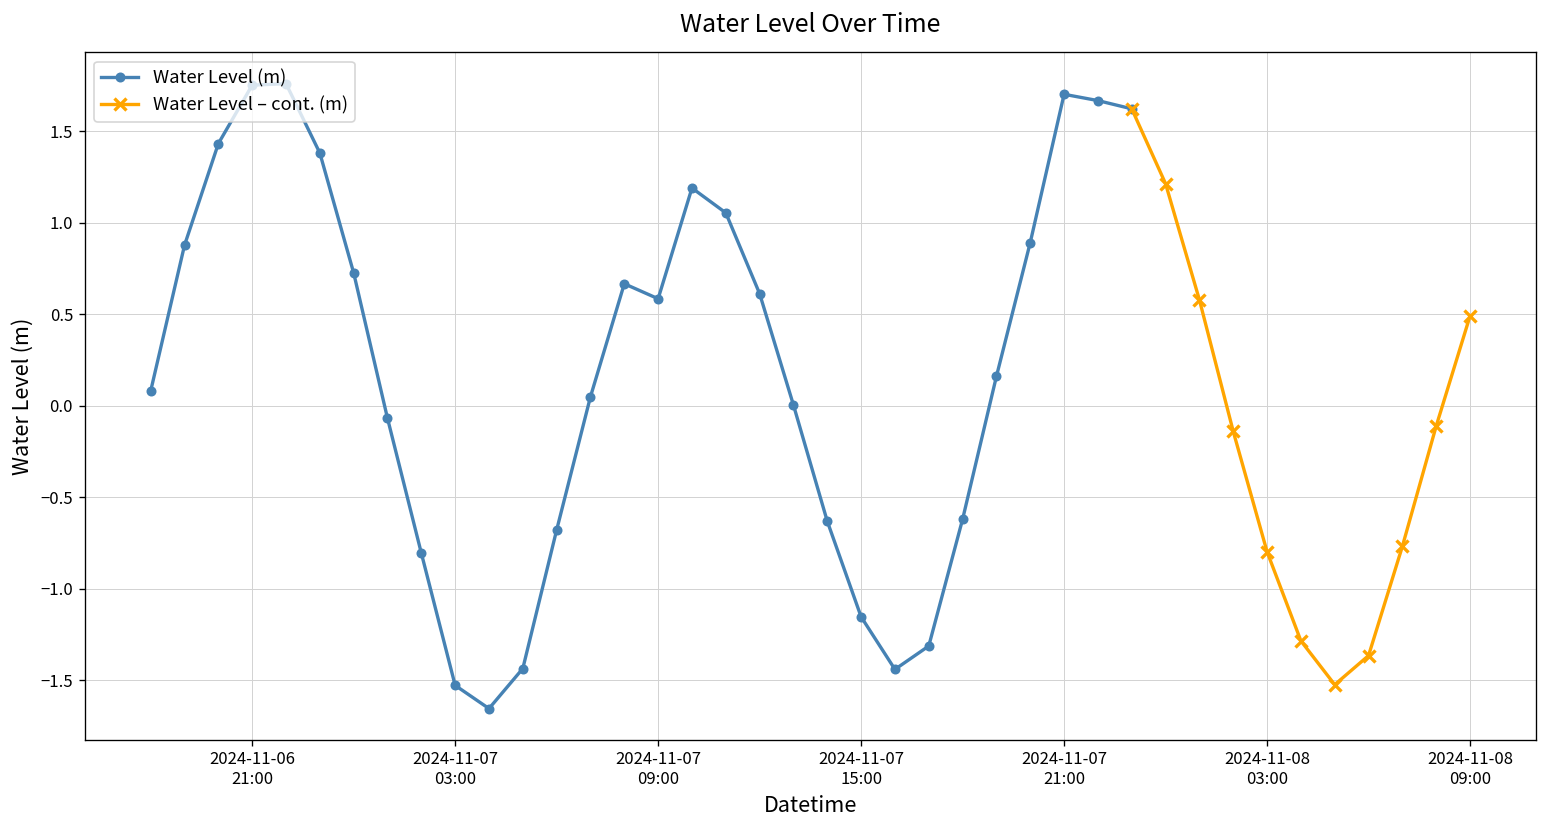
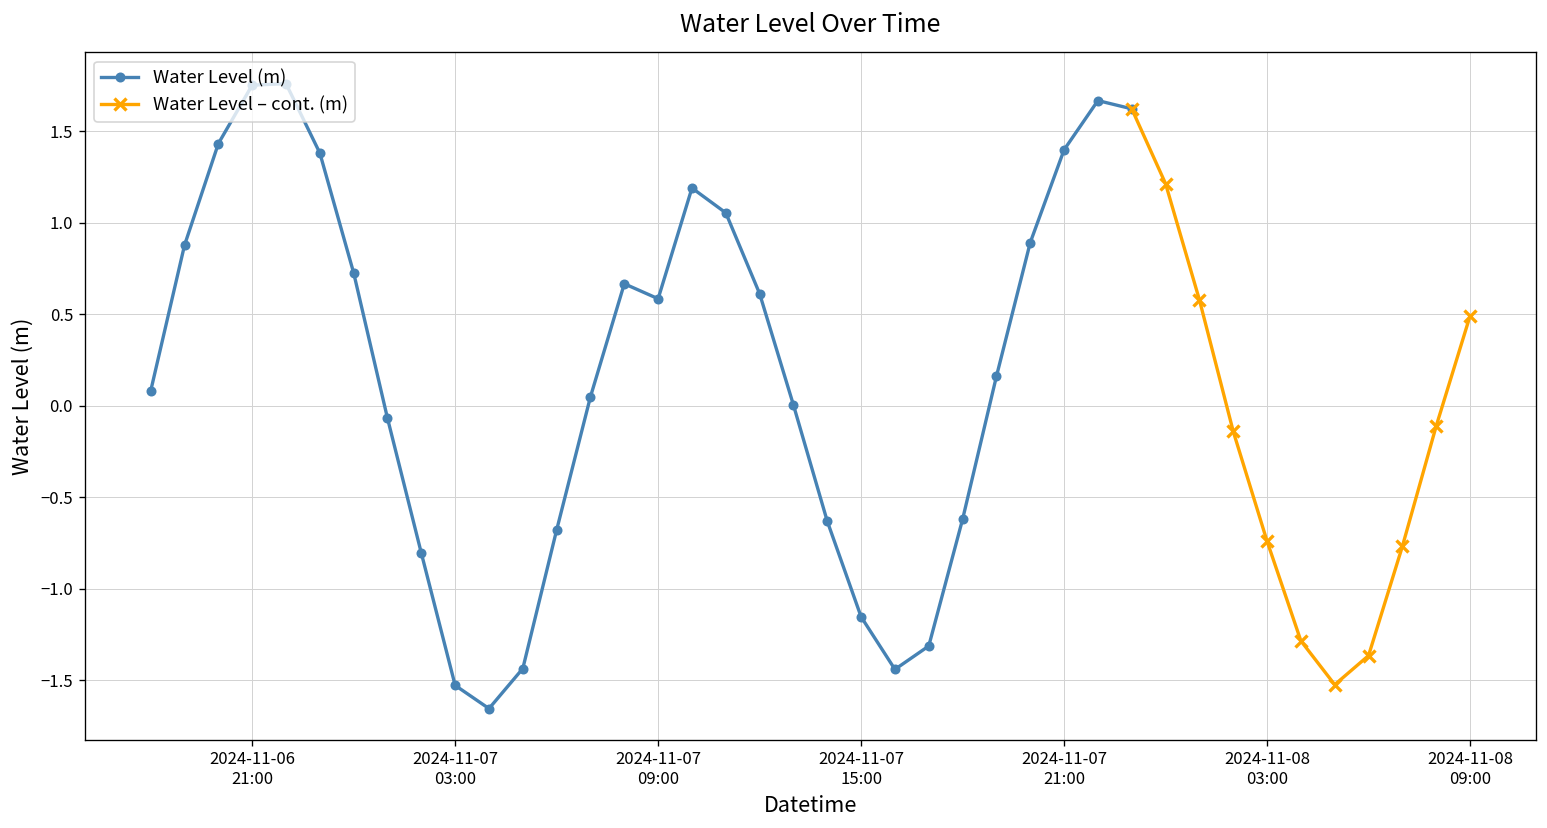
Water Level (m), 2024-11-07 21:00: 1.70 -> 1.40
Water Level – cont. (m), 2024-11-08 03:00: -0.80 -> -0.74
